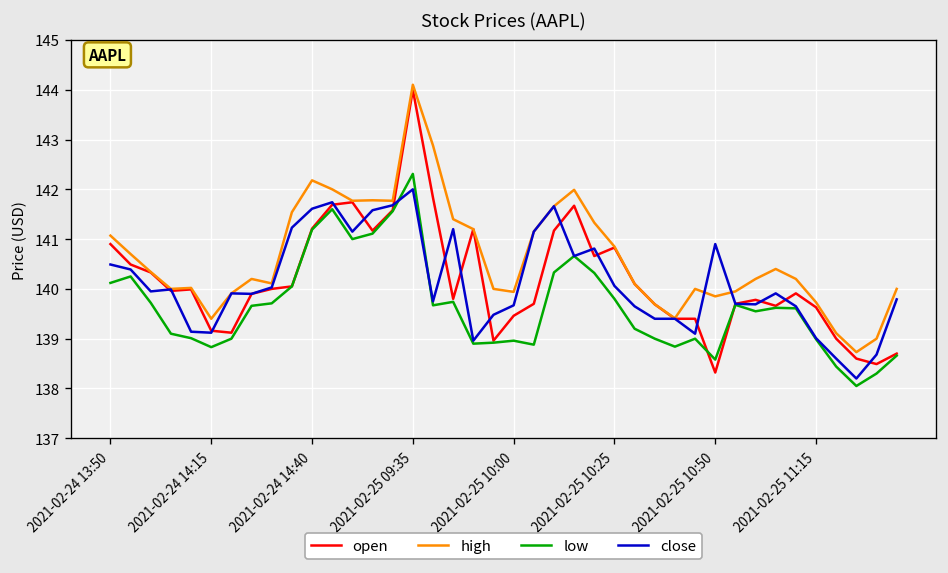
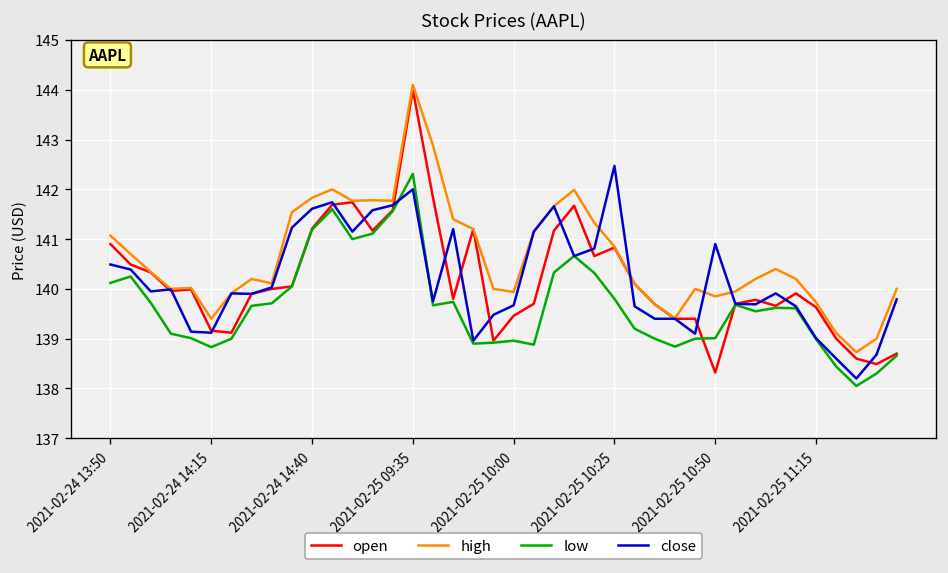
high, 2021-02-24 14:40: 142.2 -> 141.8
close, 2021-02-25 10:25: 140.1 -> 142.5
low, 2021-02-25 10:50: 138.6 -> 139.0
